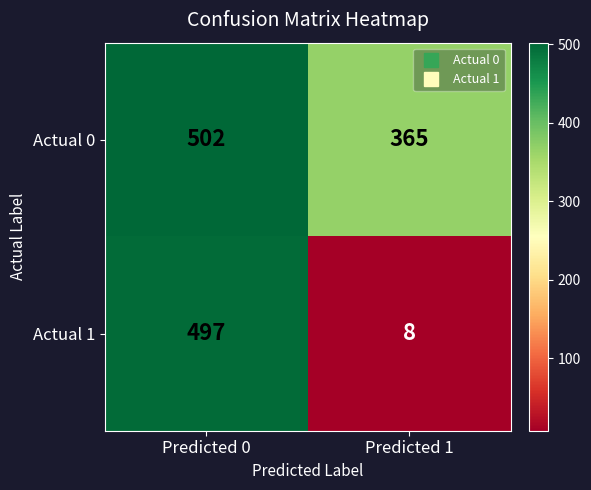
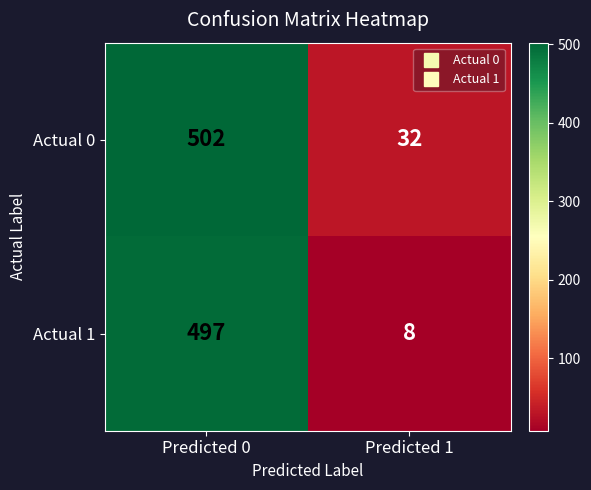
Actual 0, Predicted 1: 365 -> 32
